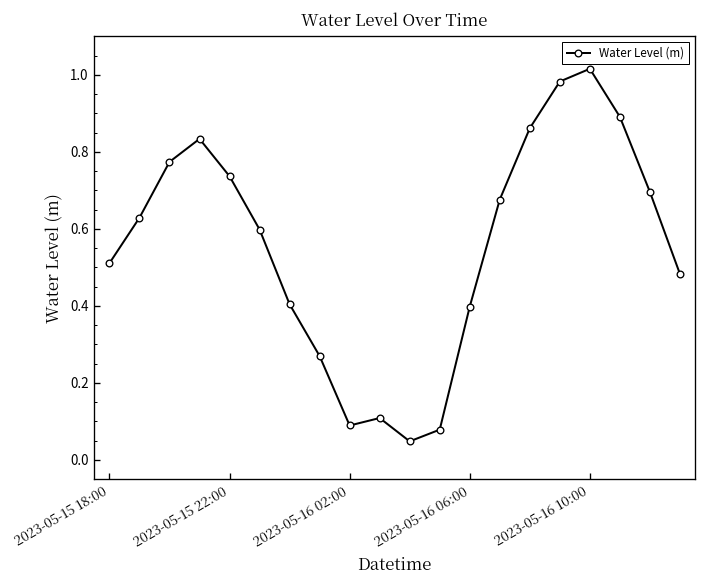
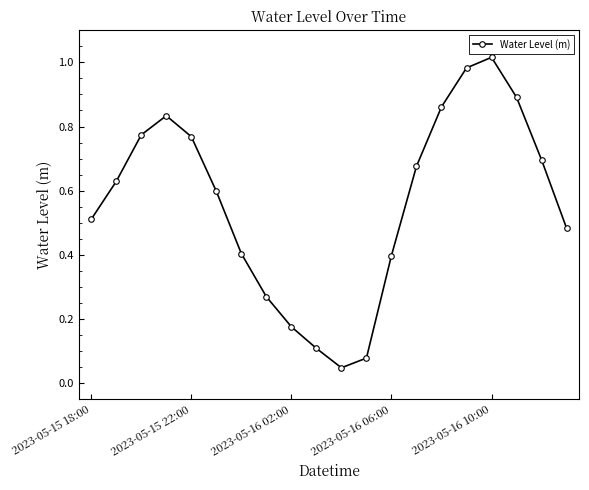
2023-05-15 22:00: 0.74 -> 0.77
2023-05-16 02:00: 0.09 -> 0.18
